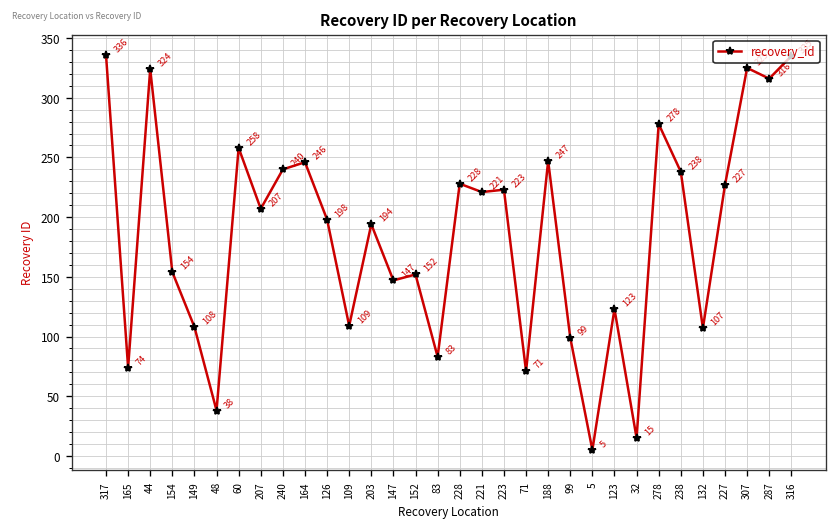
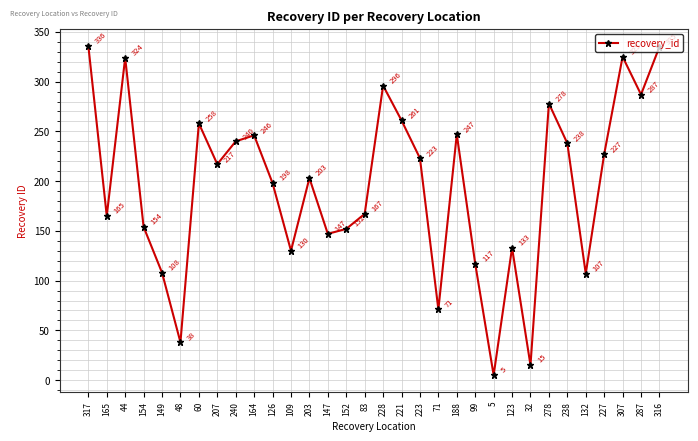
165: 74 -> 165
207: 207 -> 217
109: 109 -> 130
203: 194 -> 203
83: 83 -> 167
228: 228 -> 296
221: 221 -> 261
99: 99 -> 117
123: 123 -> 133
287: 320 -> 290
